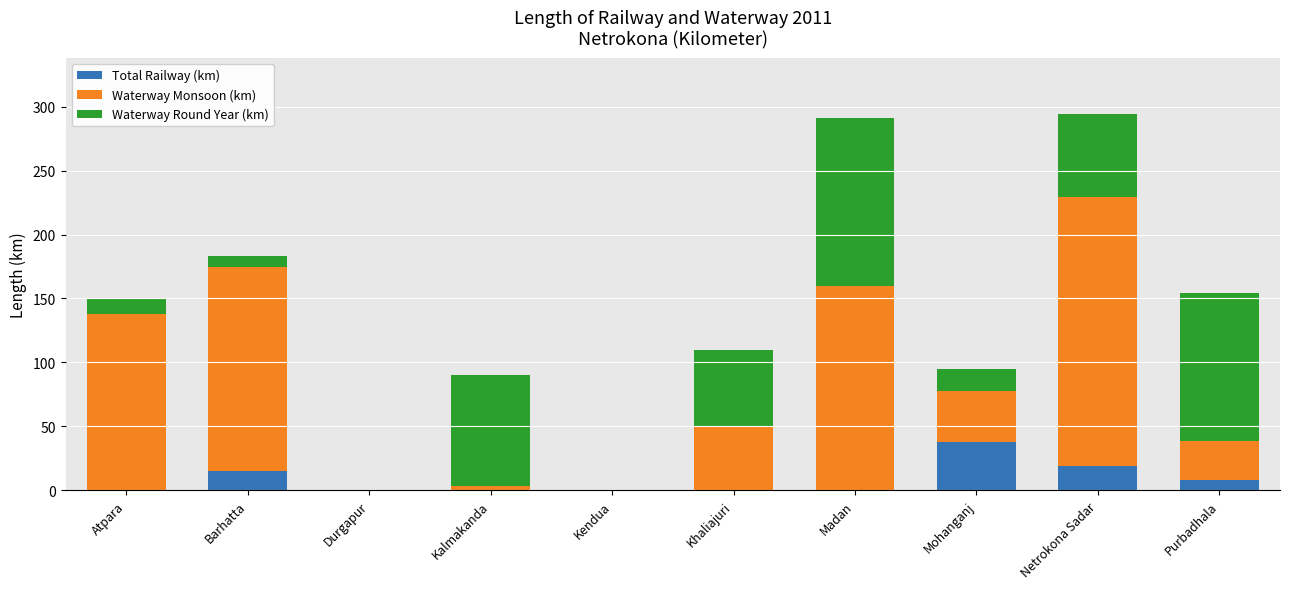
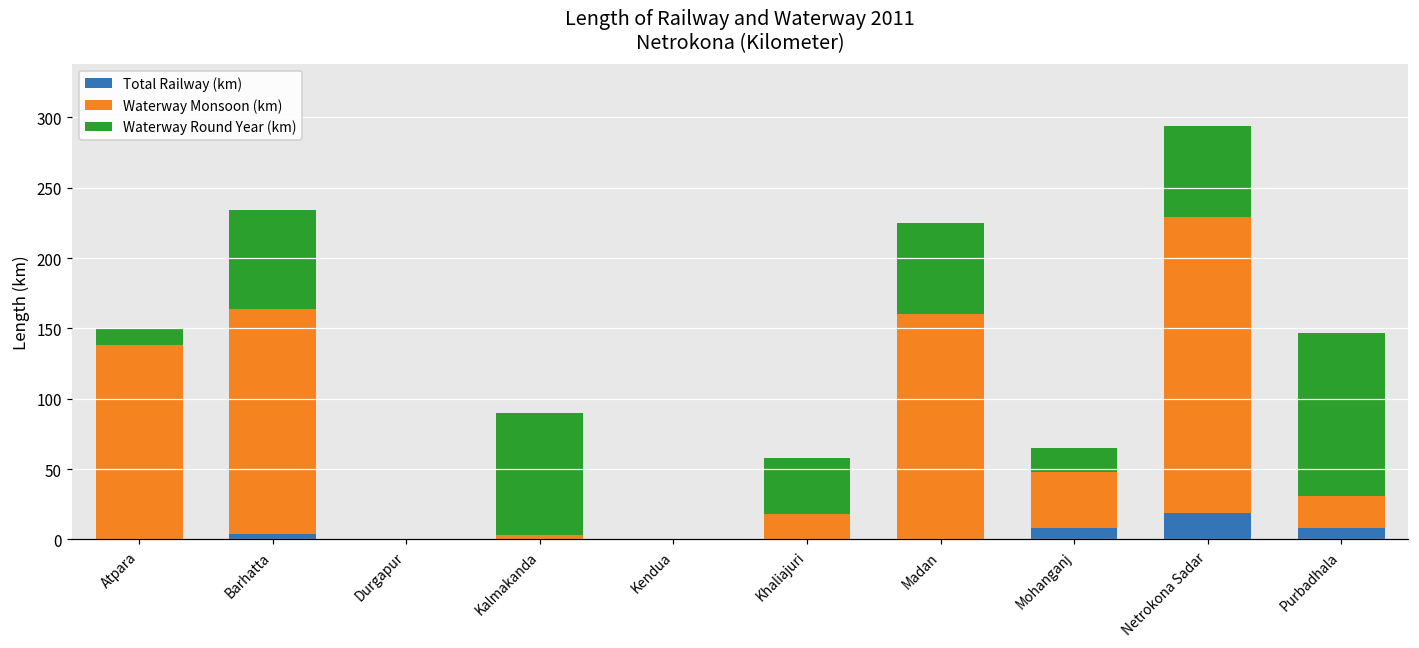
Total Railway (km), Barhatta: 15 -> 4
Waterway Round Year (km), Barhatta: 8 -> 70
Waterway Monsoon (km), Khaliajuri: 50 -> 18
Waterway Round Year (km), Khaliajuri: 60 -> 40
Waterway Round Year (km), Madan: 131 -> 65
Total Railway (km), Mohanganj: 38 -> 8
Waterway Monsoon (km), Purbadhala: 30 -> 23
